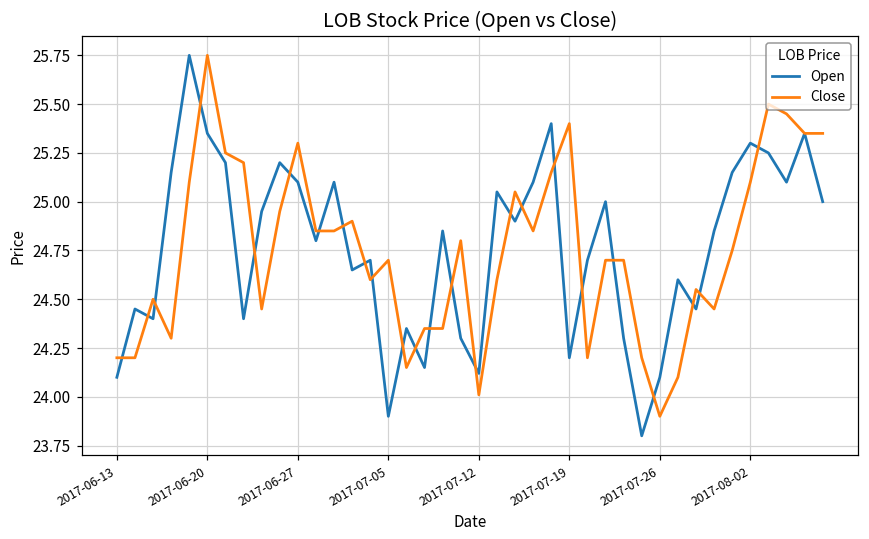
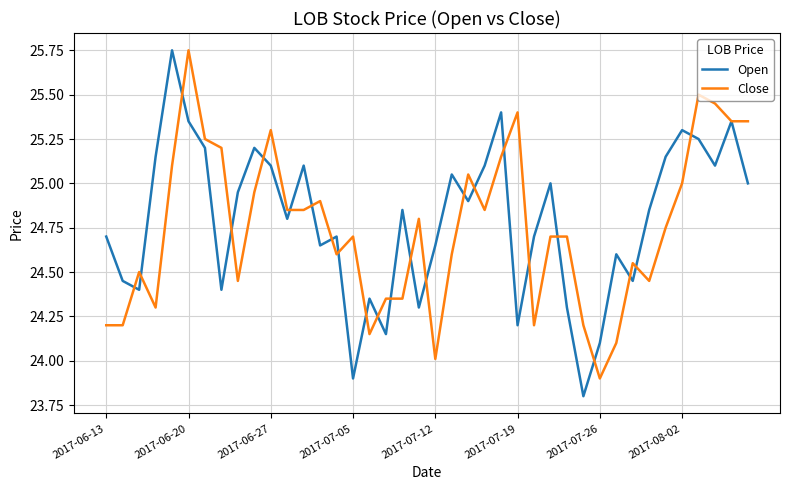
Open, 2017-06-13: 24.1 -> 24.7
Open, 2017-07-12: 24.12 -> 24.65
Close, 2017-08-02: 25.1 -> 25.0
